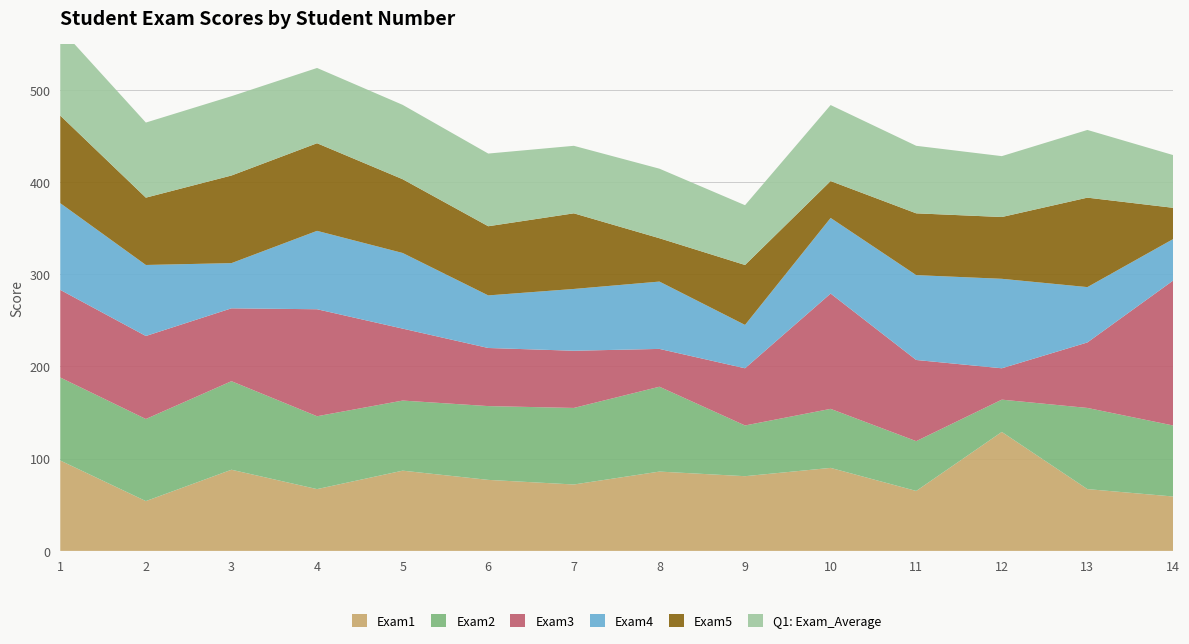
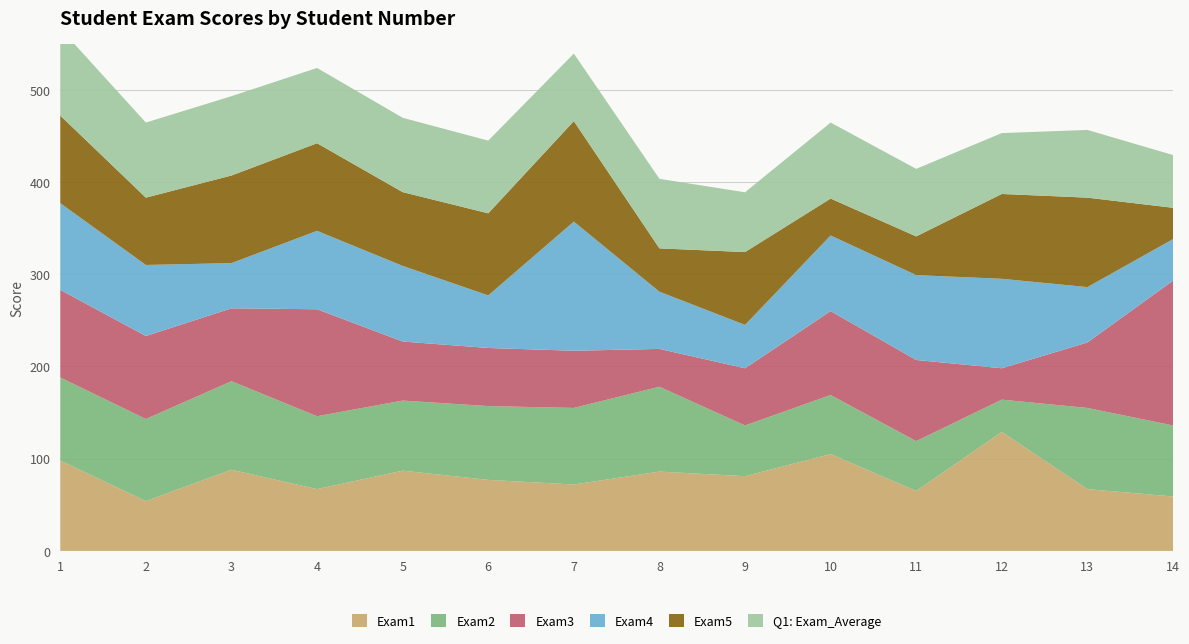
Exam3, 5: 80 -> 60
Exam5, 6: 80 -> 90
Exam4, 7: 70 -> 140
Exam5, 7: 80 -> 110
Exam4, 8: 70 -> 60
Exam5, 9: 70 -> 80
Exam1, 10: 90 -> 110
Exam3, 10: 130 -> 90
Exam5, 11: 70 -> 40
Exam5, 12: 70 -> 90
